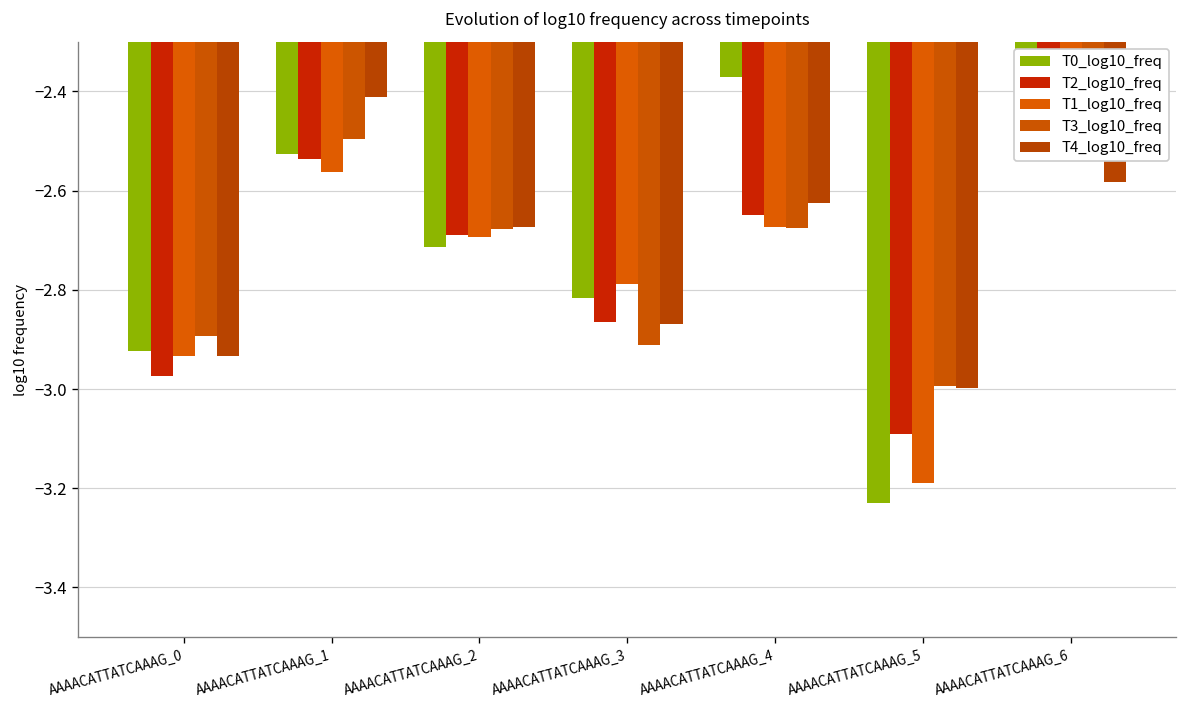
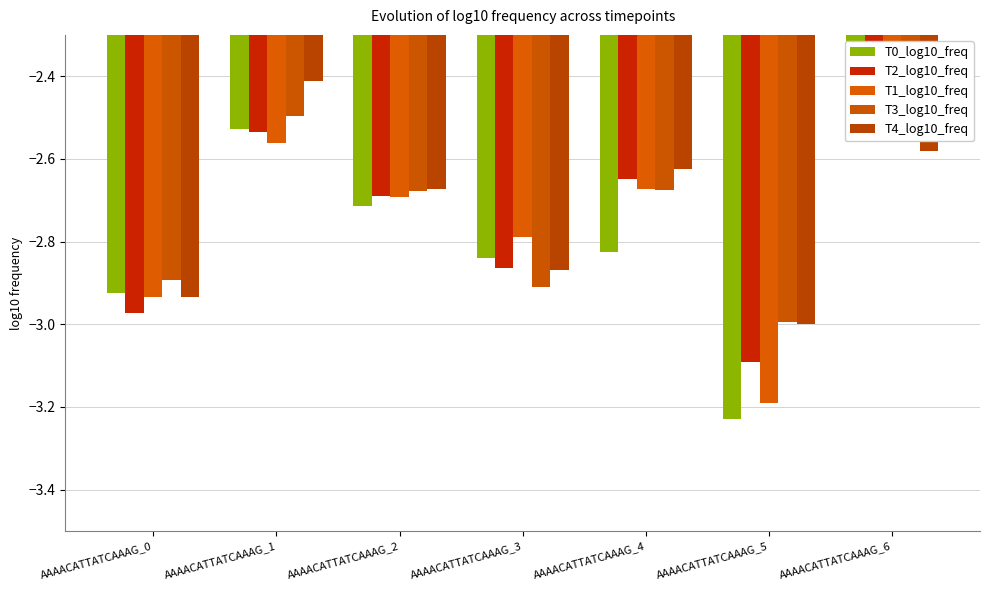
T0_log10_freq, AAAACATTATCAAAG_3: -2.82 -> -2.84
T0_log10_freq, AAAACATTATCAAAG_4: -2.37 -> -2.82
